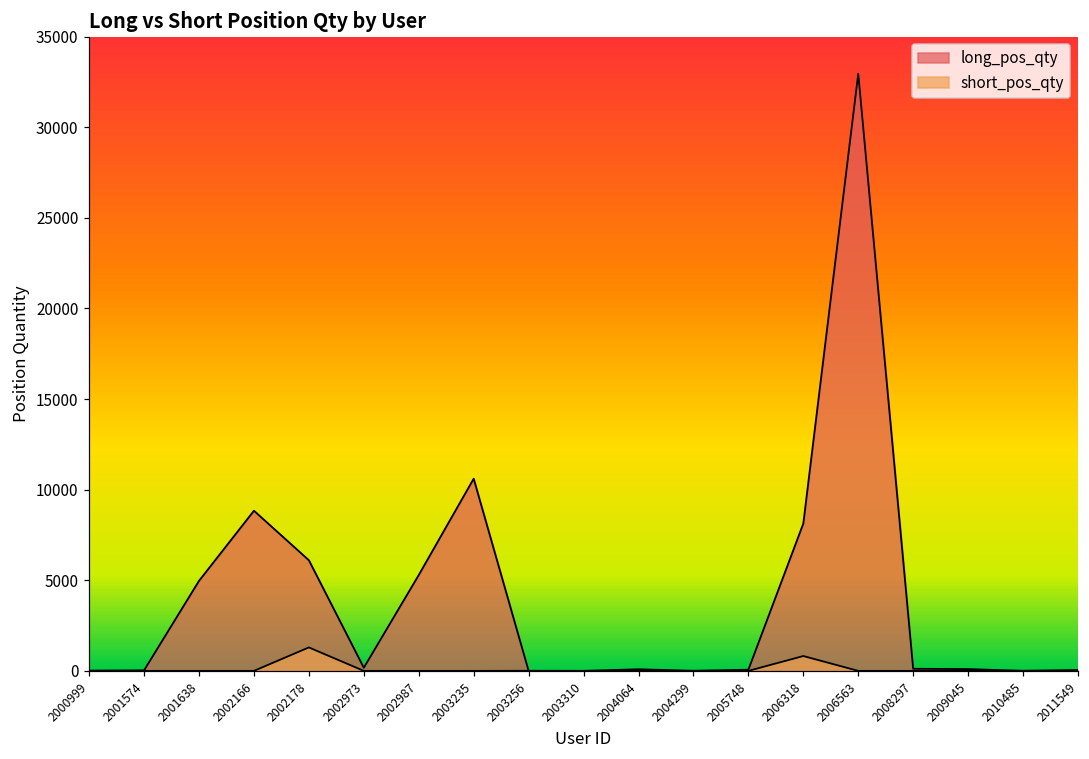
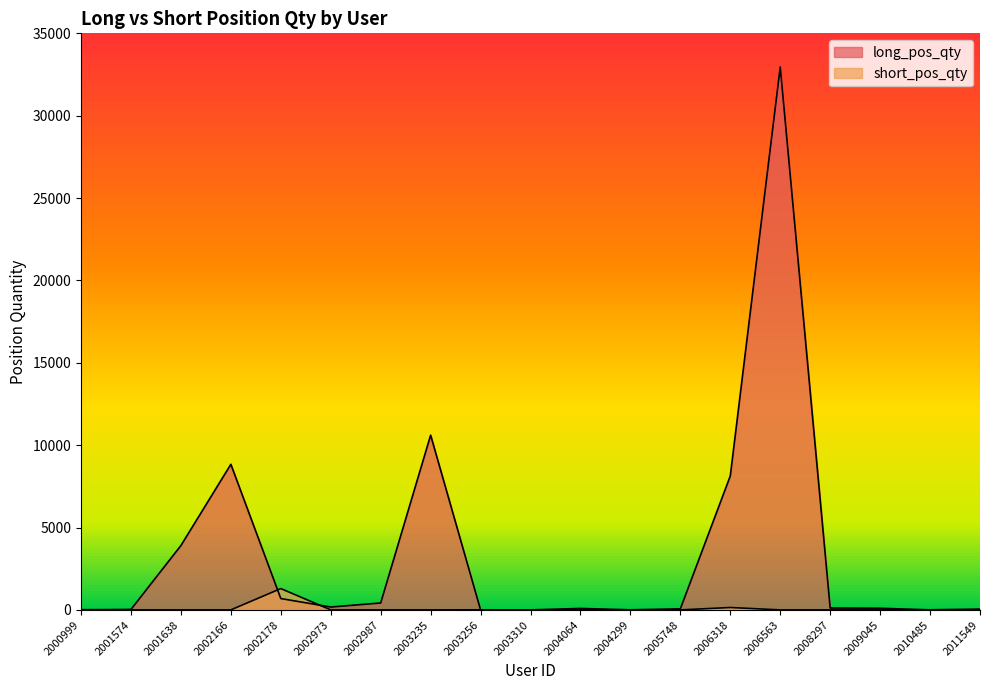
long_pos_qty, 2001638: 5000 -> 3900
long_pos_qty, 2002178: 6100 -> 700
long_pos_qty, 2002987: 5300 -> 400
short_pos_qty, 2006318: 800 -> 100
